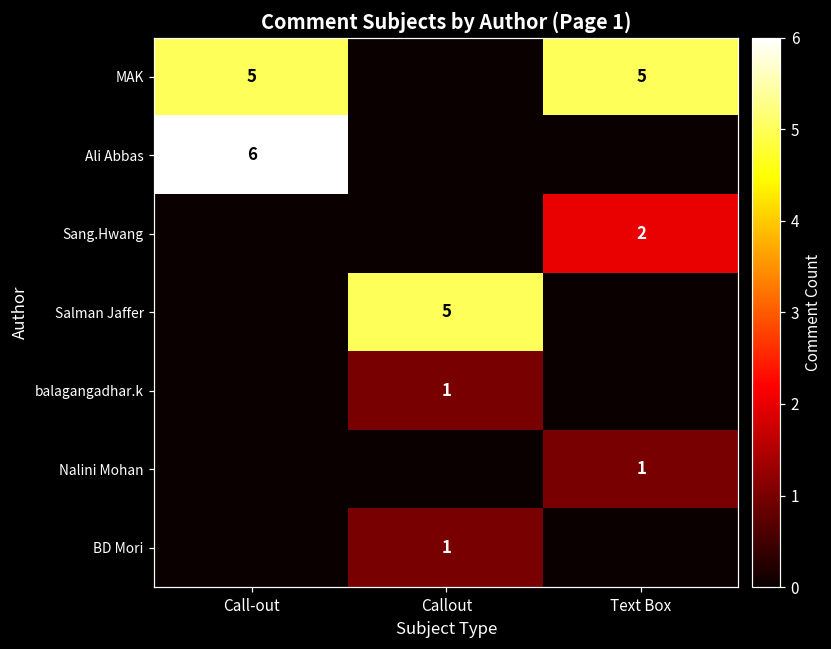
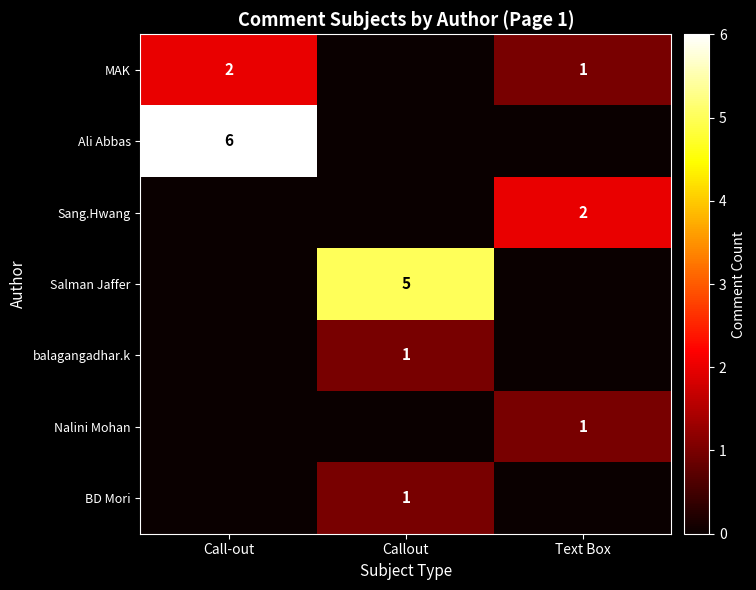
MAK, Call-out: 5 -> 2
MAK, Text Box: 5 -> 1
